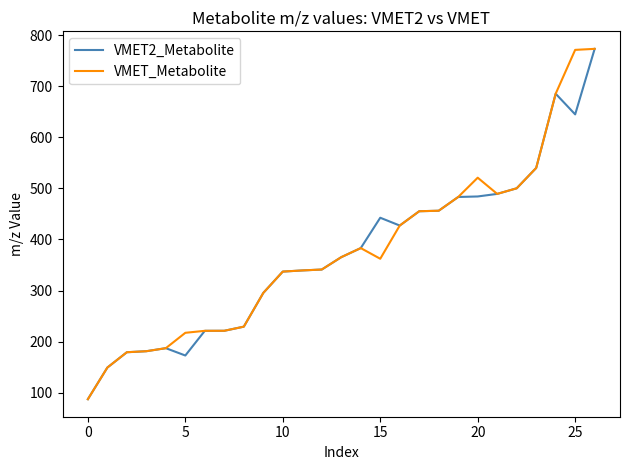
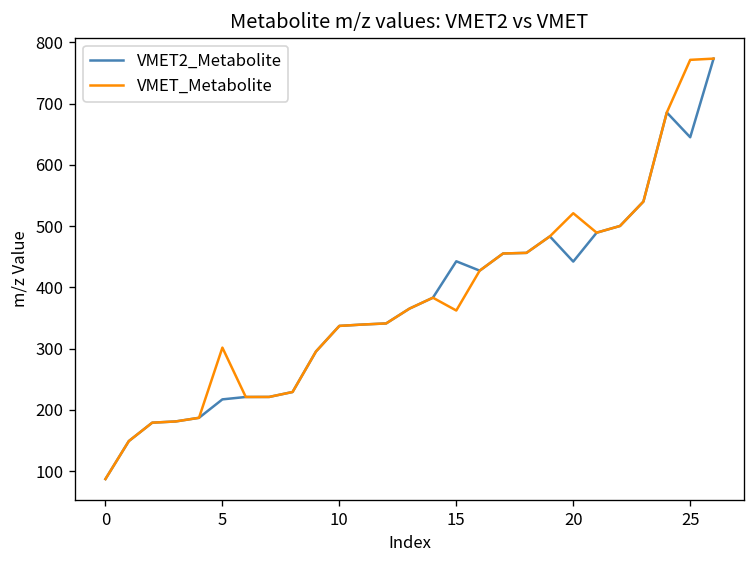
VMET2_Metabolite, 5: 170 -> 220
VMET_Metabolite, 5: 220 -> 300
VMET2_Metabolite, 20: 480 -> 440
